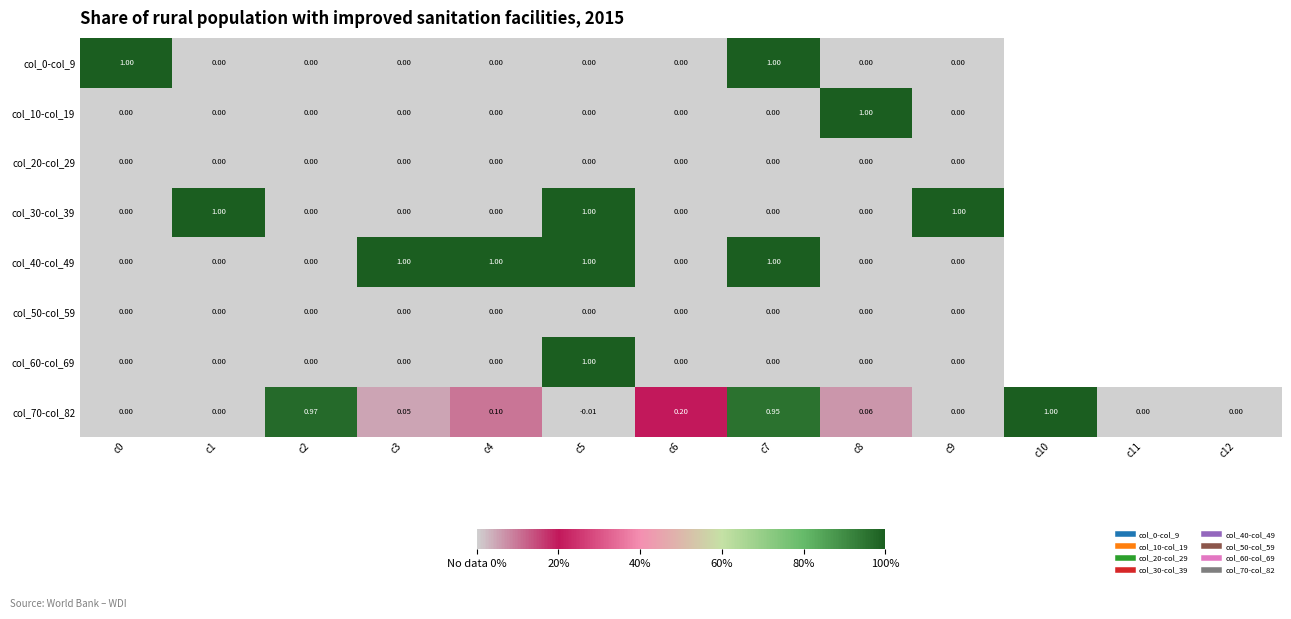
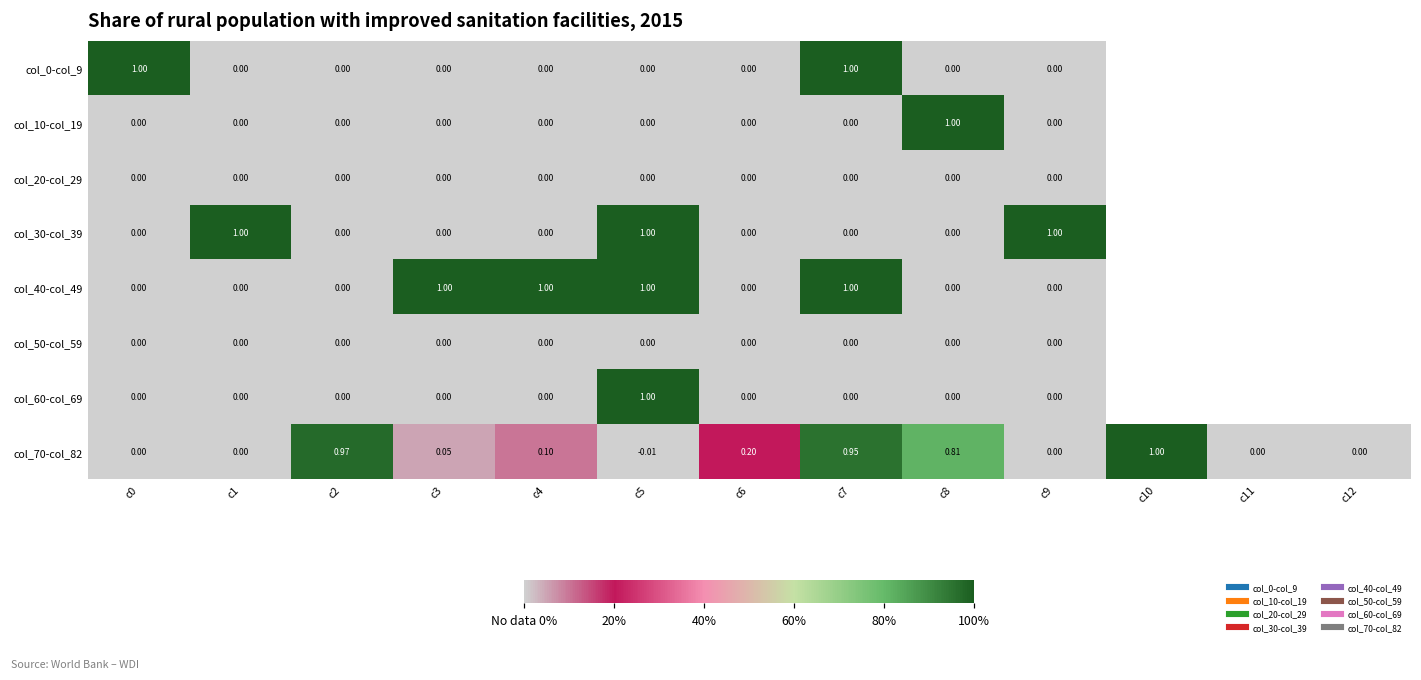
col_70-col_82, c8: 0.06 -> 0.81
